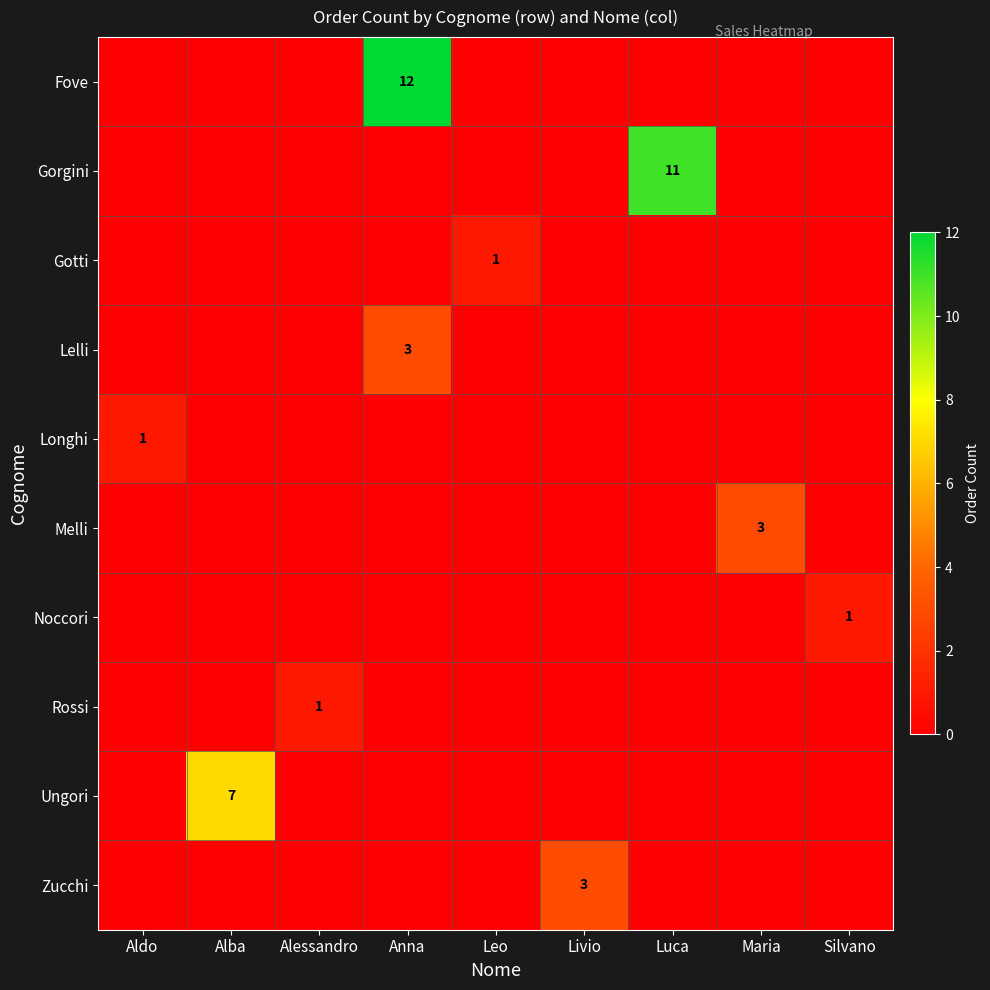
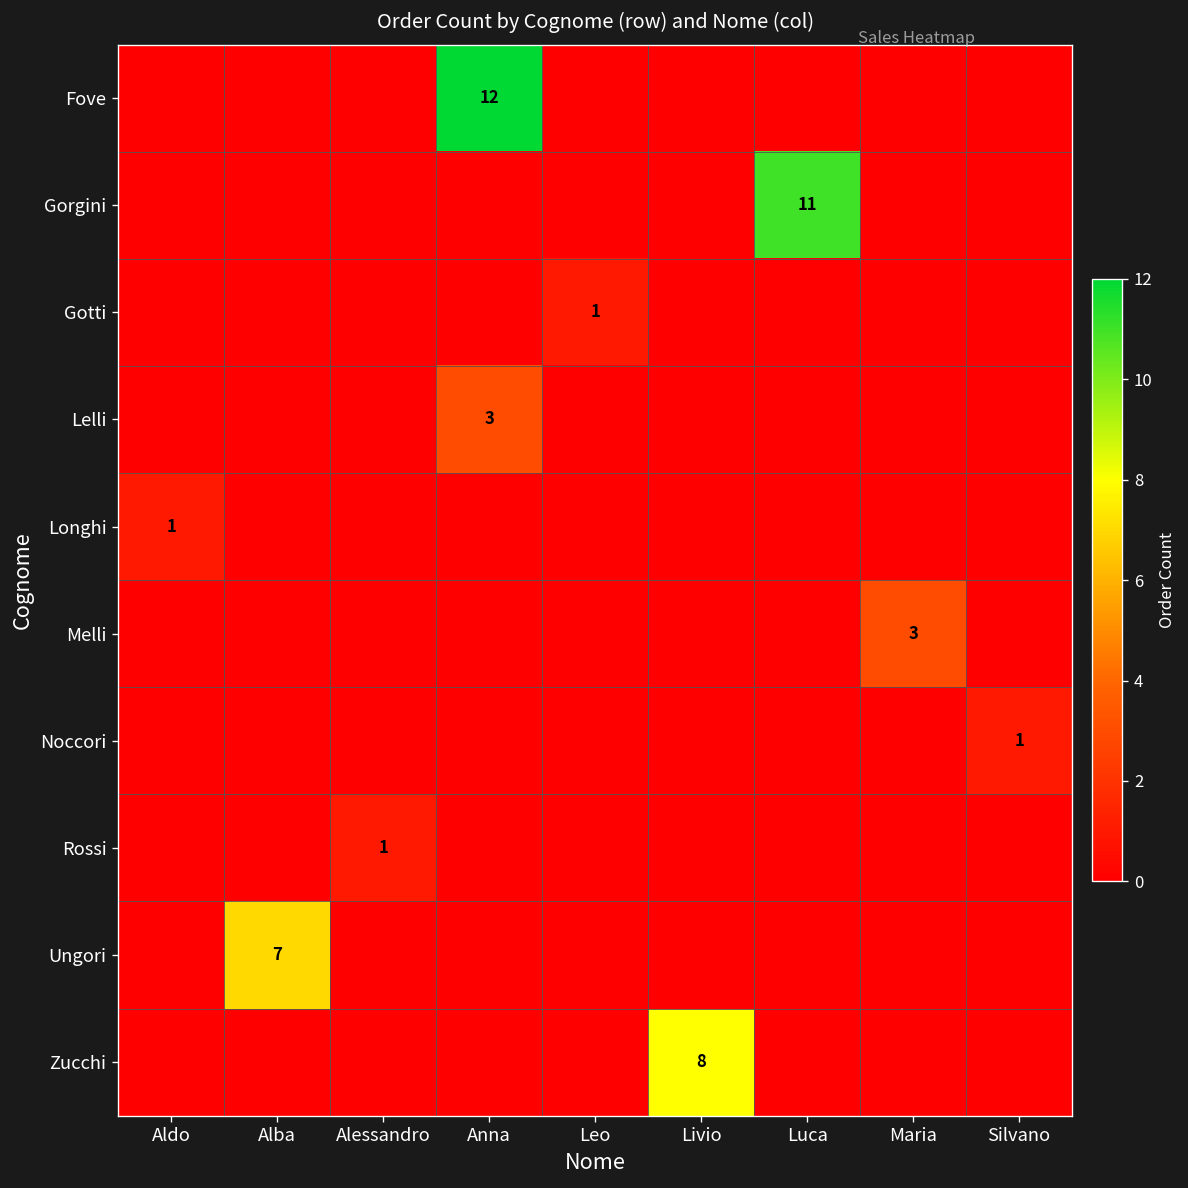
Zucchi, Livio: 3 -> 8
